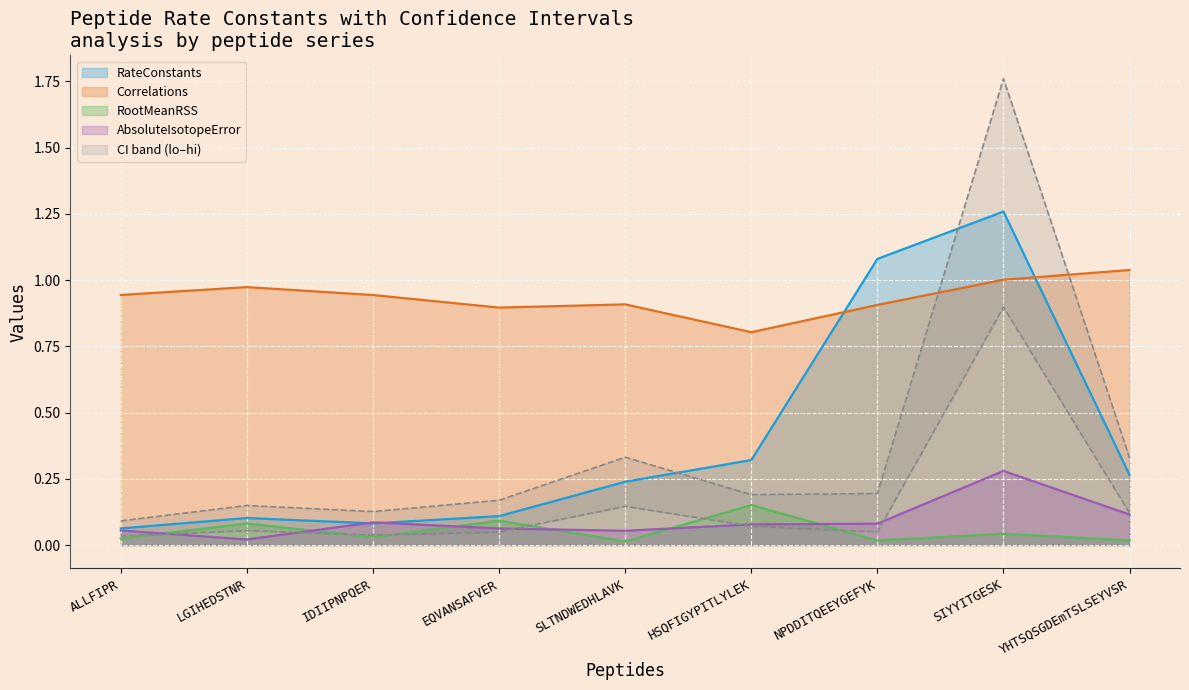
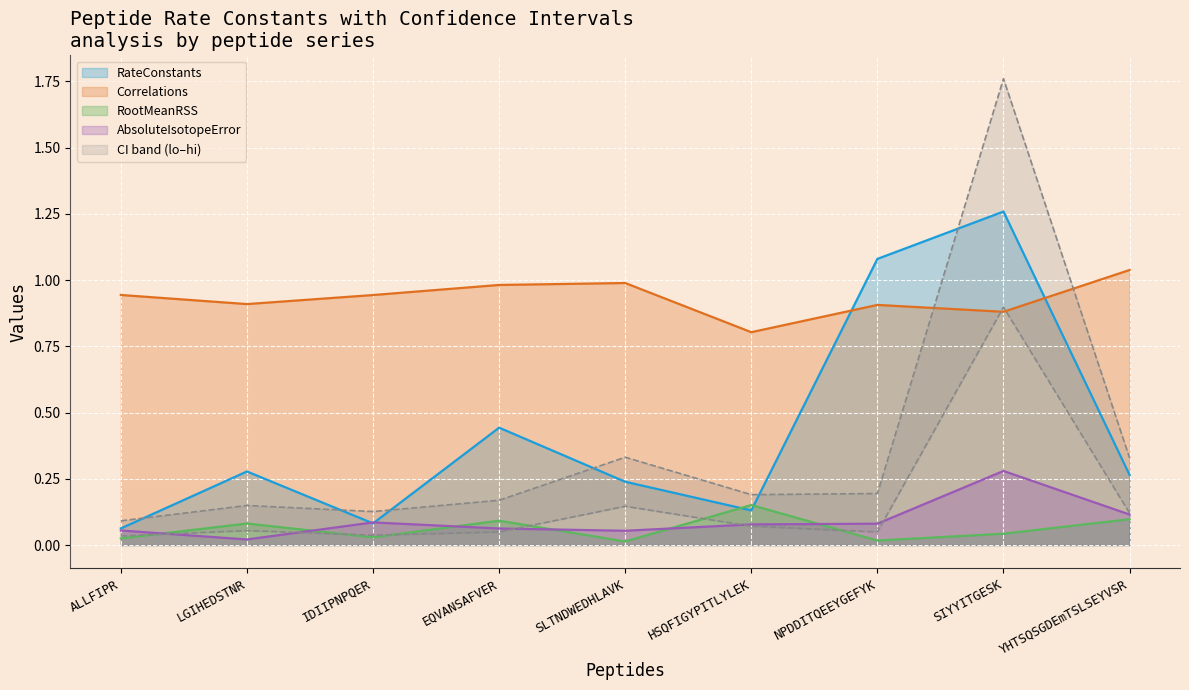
RateConstants, LGIHEDSTNR: 0.10 -> 0.28
Correlations, LGIHEDSTNR: 0.97 -> 0.91
RateConstants, EQVANSAFVER: 0.11 -> 0.44
Correlations, EQVANSAFVER: 0.90 -> 0.98
Correlations, SLTNDWEDHLAVK: 0.91 -> 0.99
RateConstants, HSQFIGYPITLYLEK: 0.32 -> 0.13
Correlations, SIYYITGESK: 1.00 -> 0.88
RootMeanRSS, YHTSQSGDEmTSLSEYVSR: 0.02 -> 0.10
